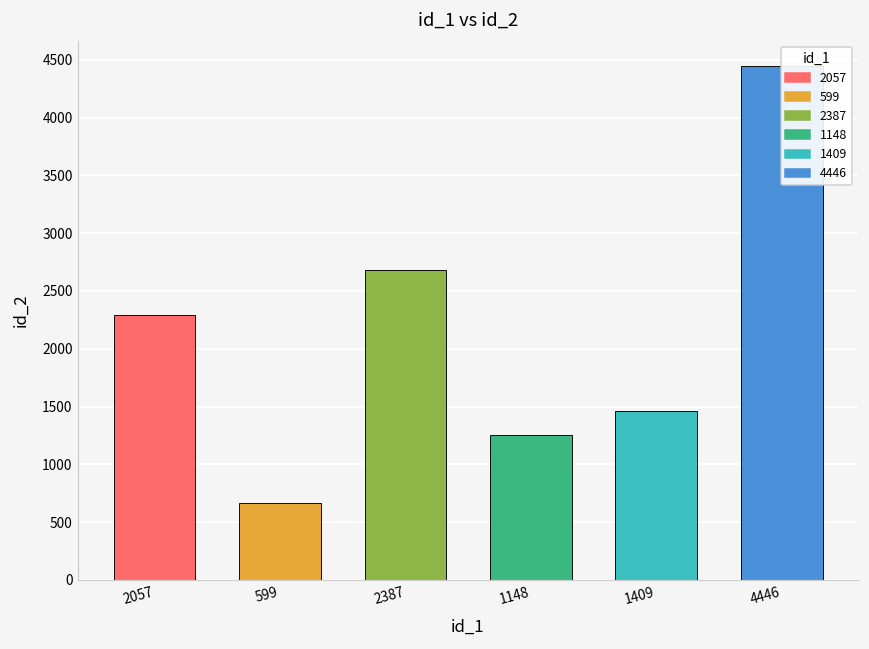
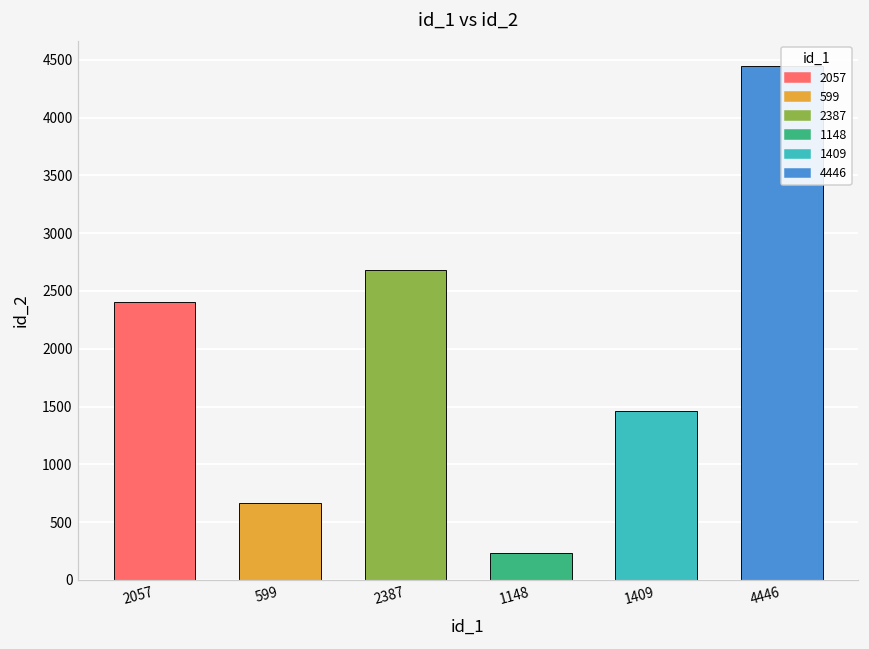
2057: 2290 -> 2410
1148: 1250 -> 230
